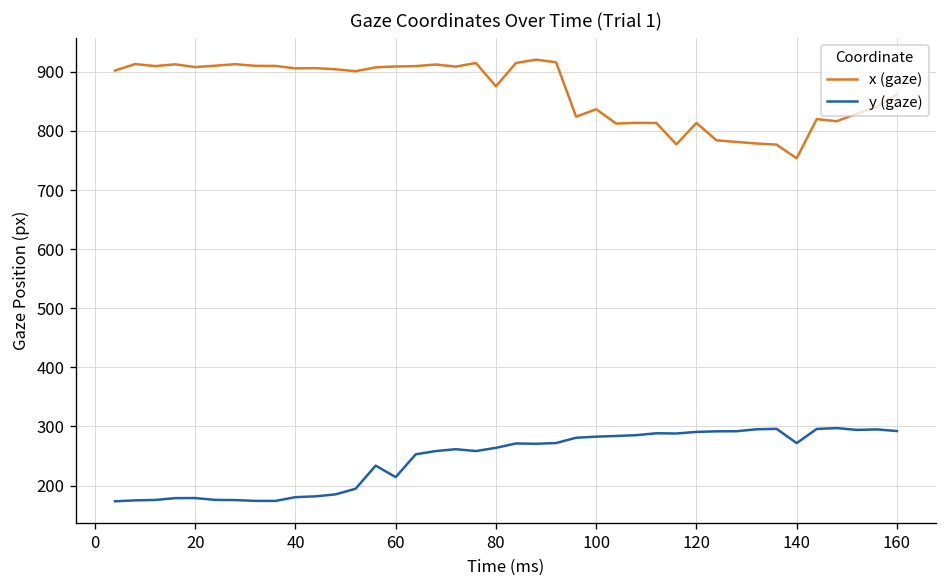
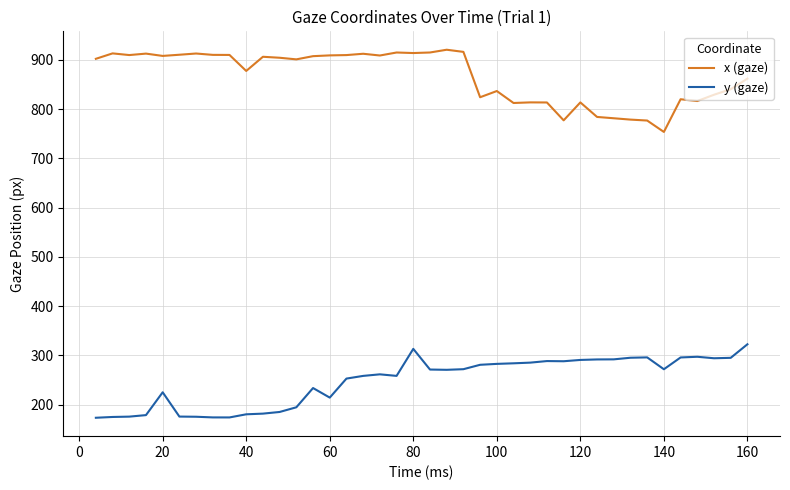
y (gaze), 20: 180 -> 230
x (gaze), 40: 910 -> 880
x (gaze), 80: 880 -> 910
y (gaze), 80: 260 -> 310
y (gaze), 160: 290 -> 320
